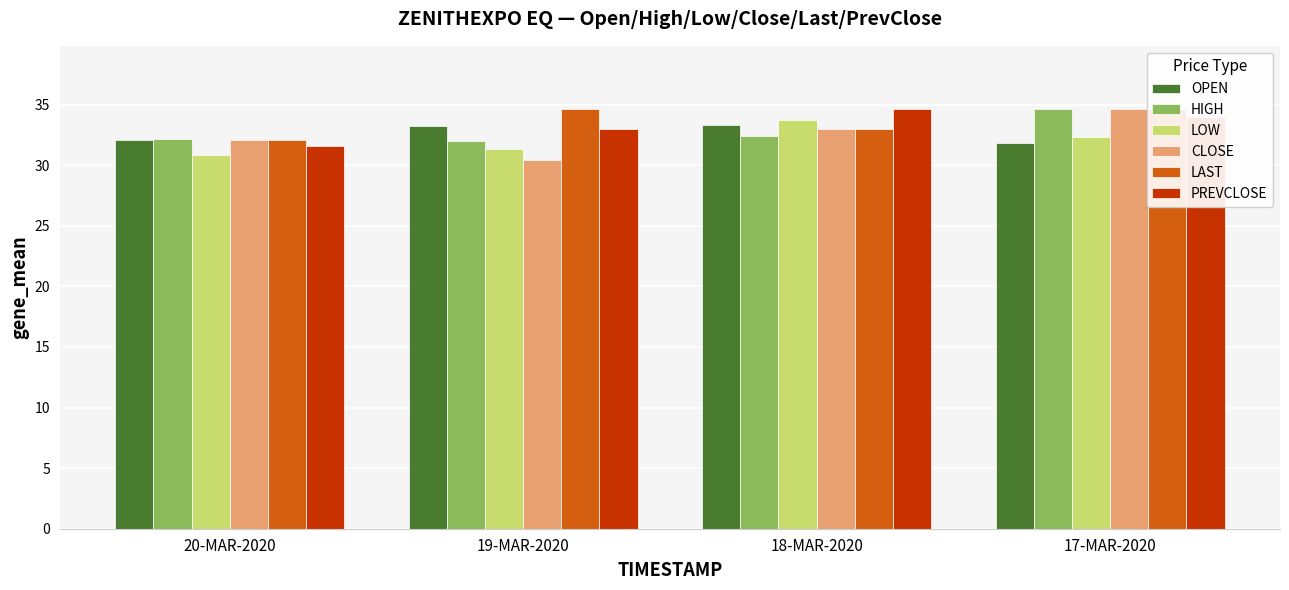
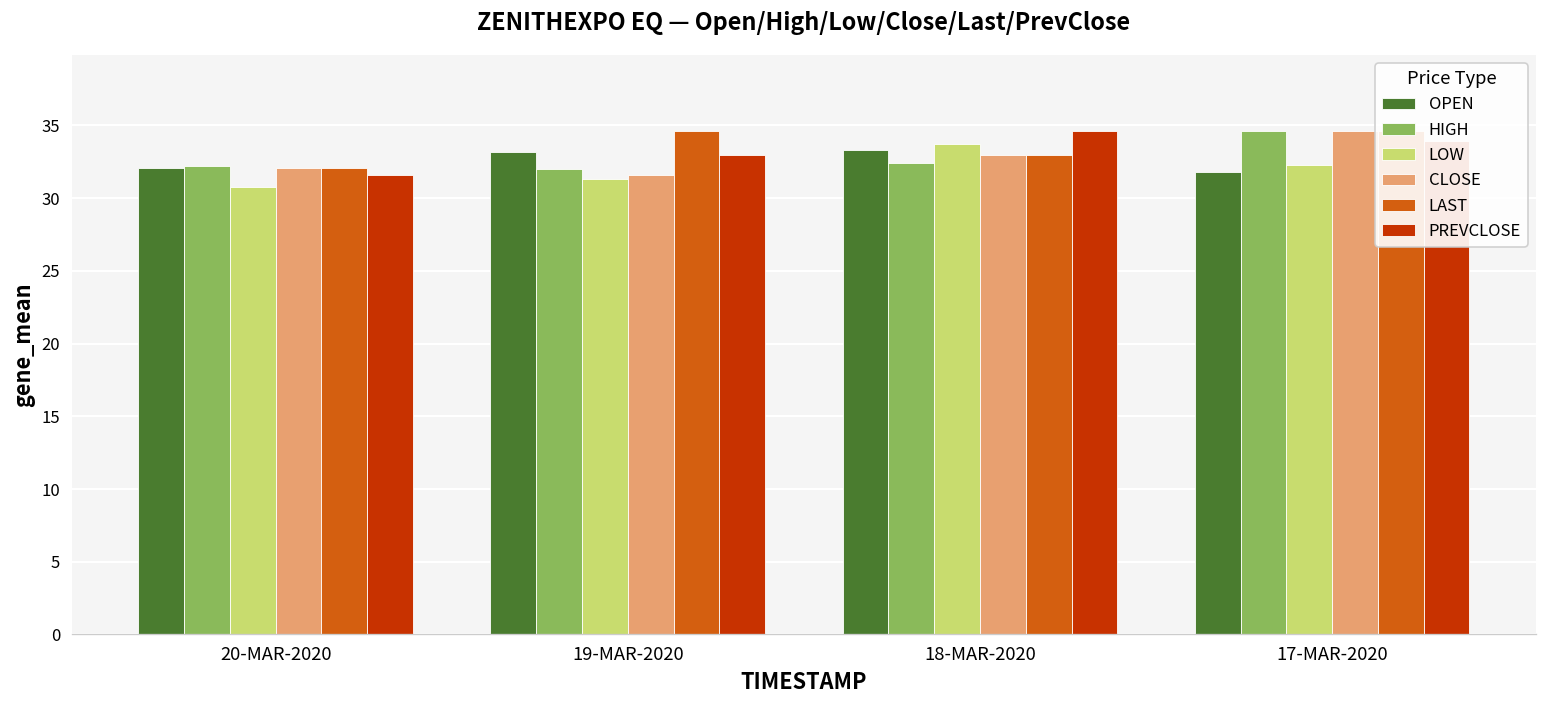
CLOSE, 19-MAR-2020: 30.4 -> 31.6
